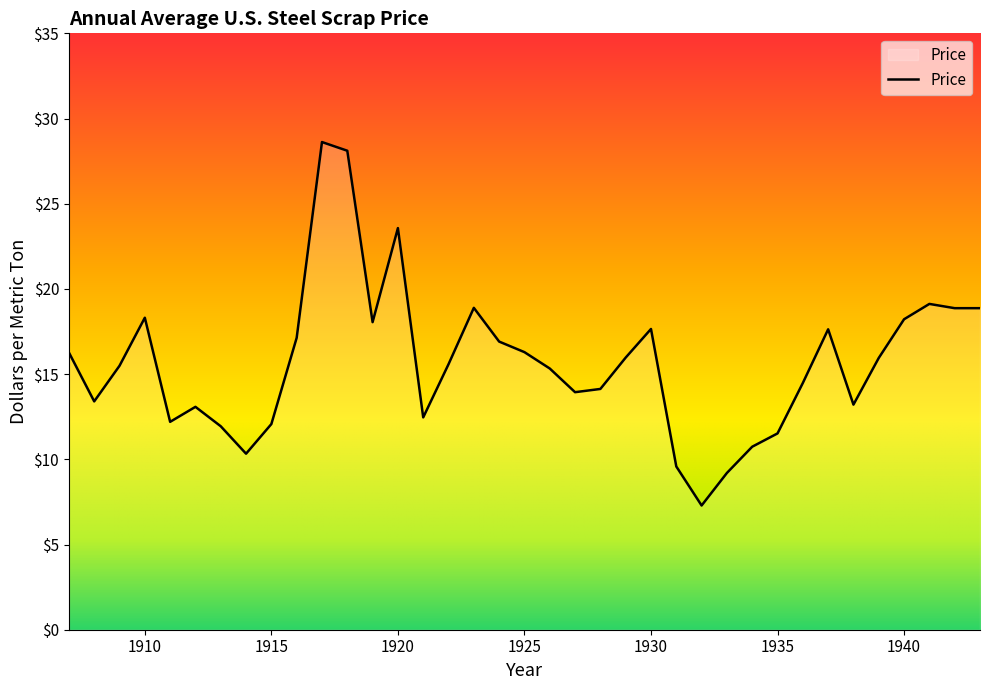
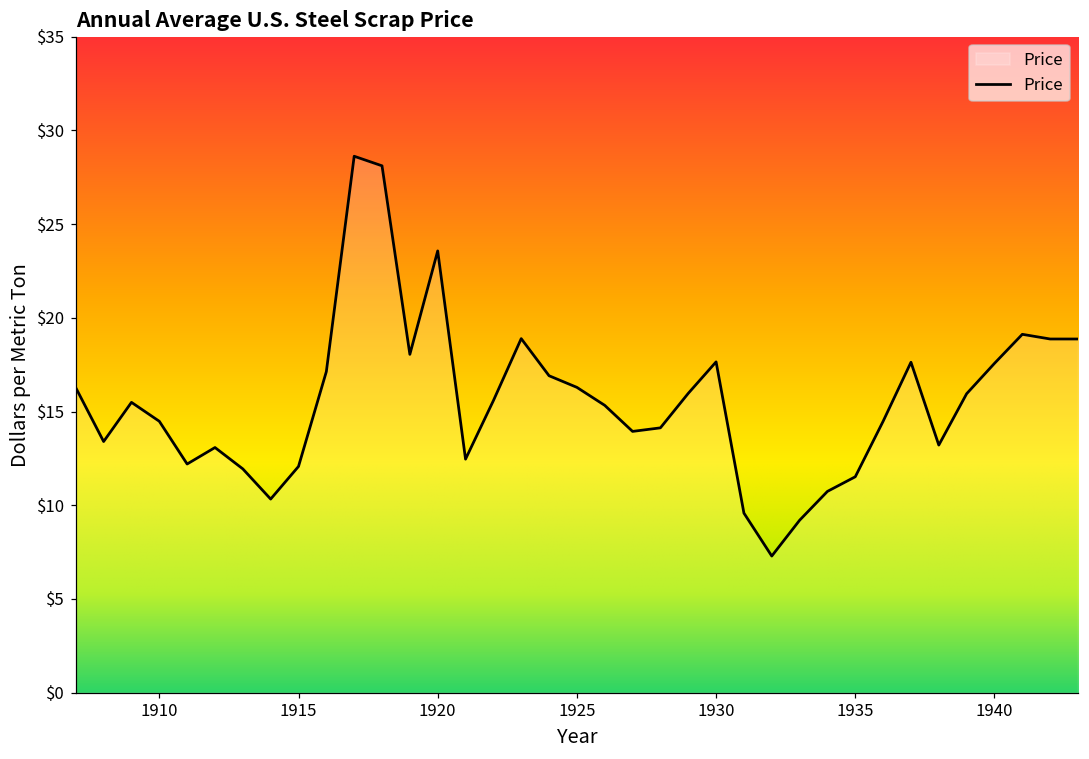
1910: $18.3 -> $14.5
1940: $18.2 -> $17.6
